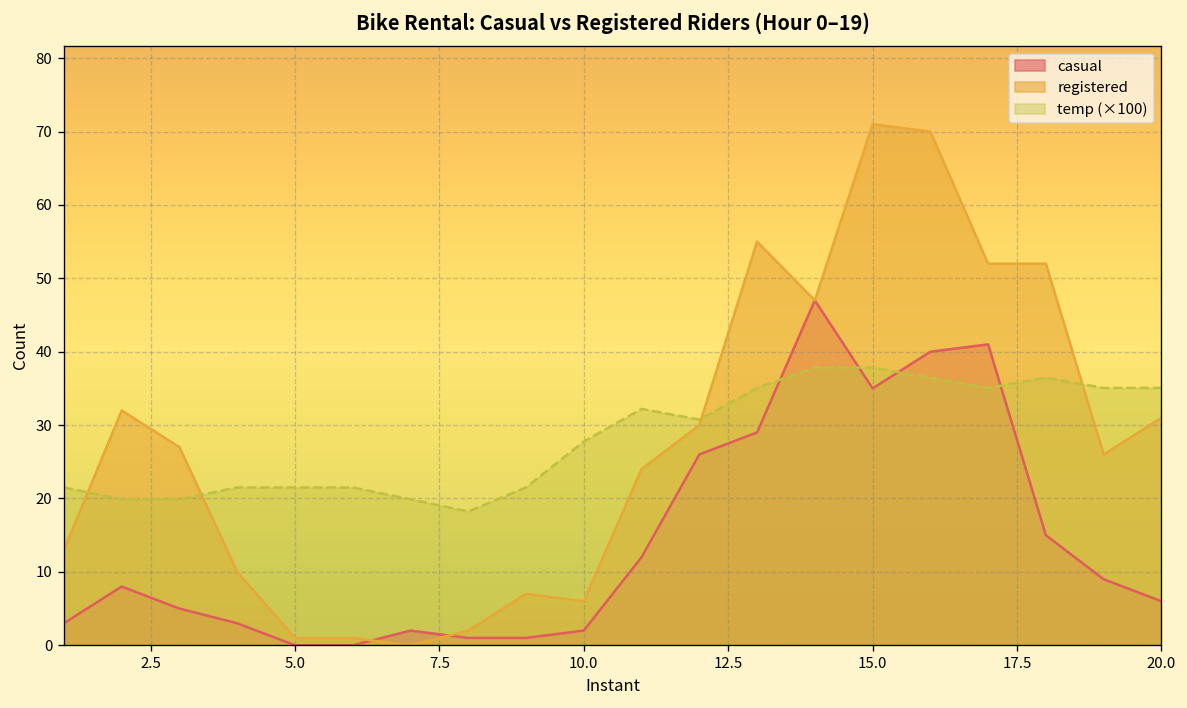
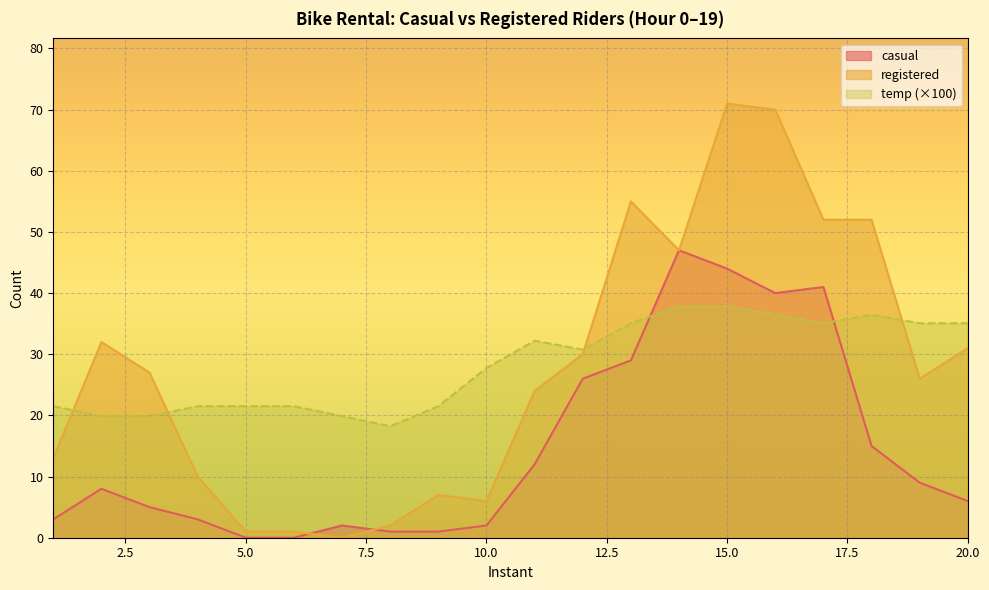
casual, 15.0: 35 -> 44
